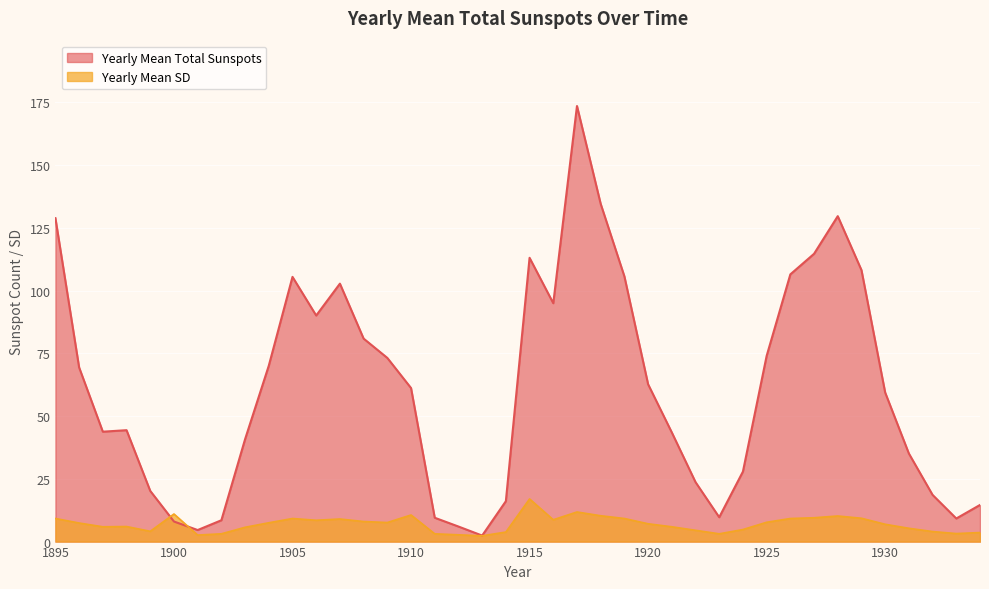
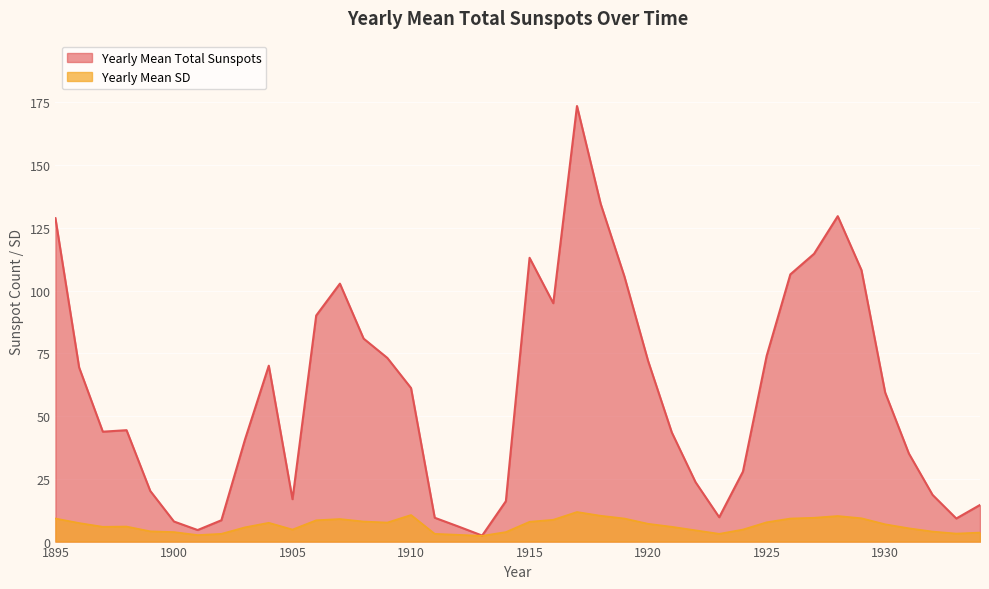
Yearly Mean SD, 1900: 11 -> 4
Yearly Mean Total Sunspots, 1905: 106 -> 17
Yearly Mean SD, 1905: 9 -> 5
Yearly Mean SD, 1915: 17 -> 8
Yearly Mean Total Sunspots, 1920: 63 -> 72
